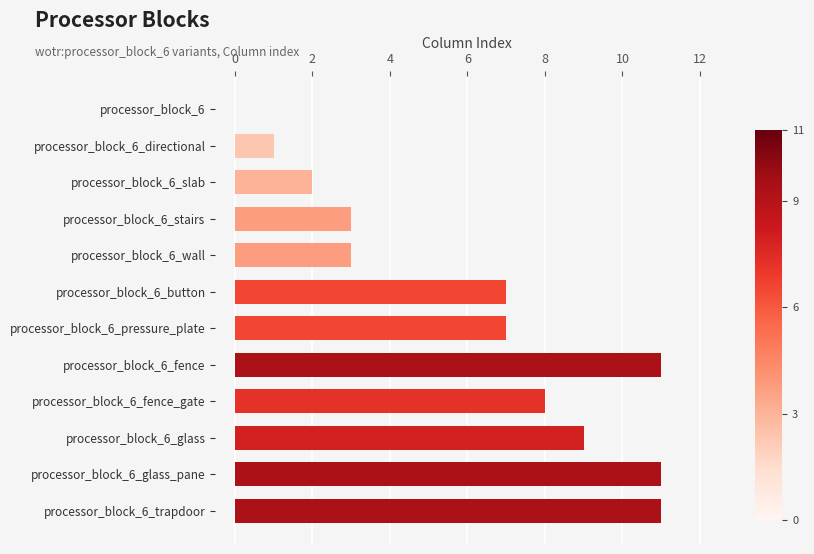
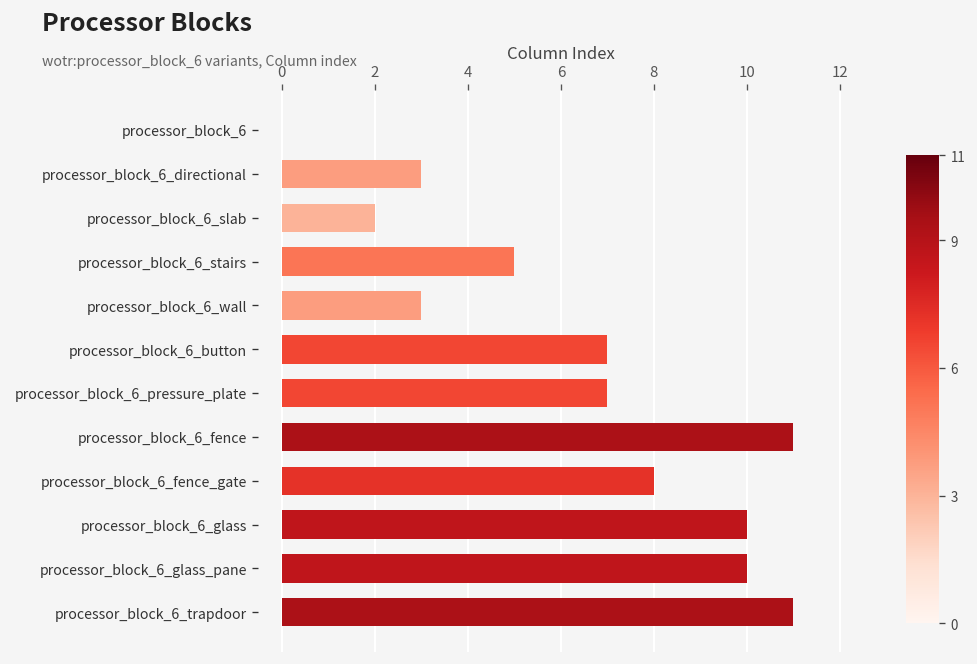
processor_block_6_directional: 1 -> 3
processor_block_6_stairs: 3 -> 5
processor_block_6_glass: 9 -> 10
processor_block_6_glass_pane: 11 -> 10
